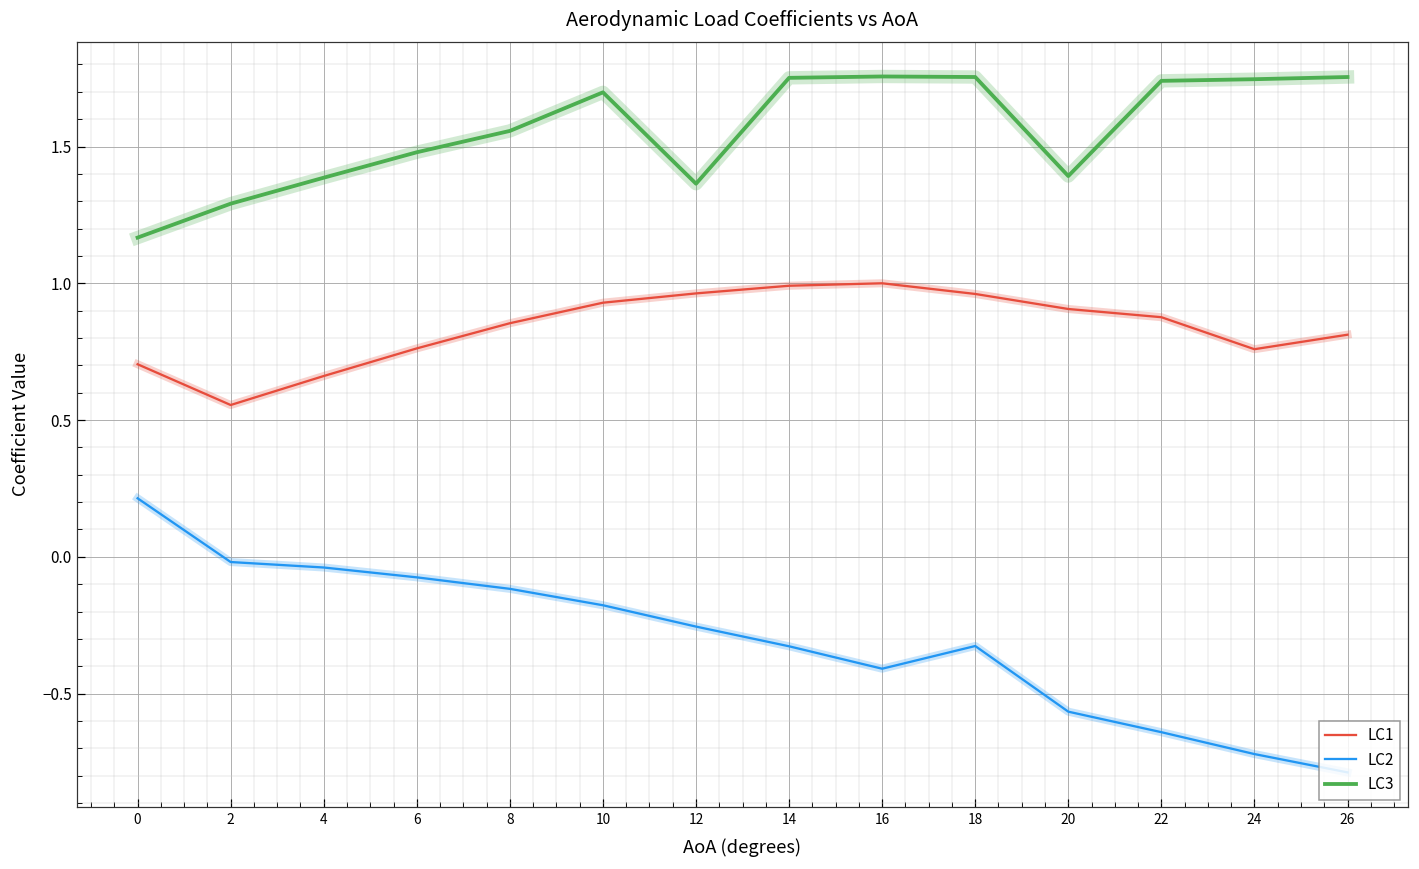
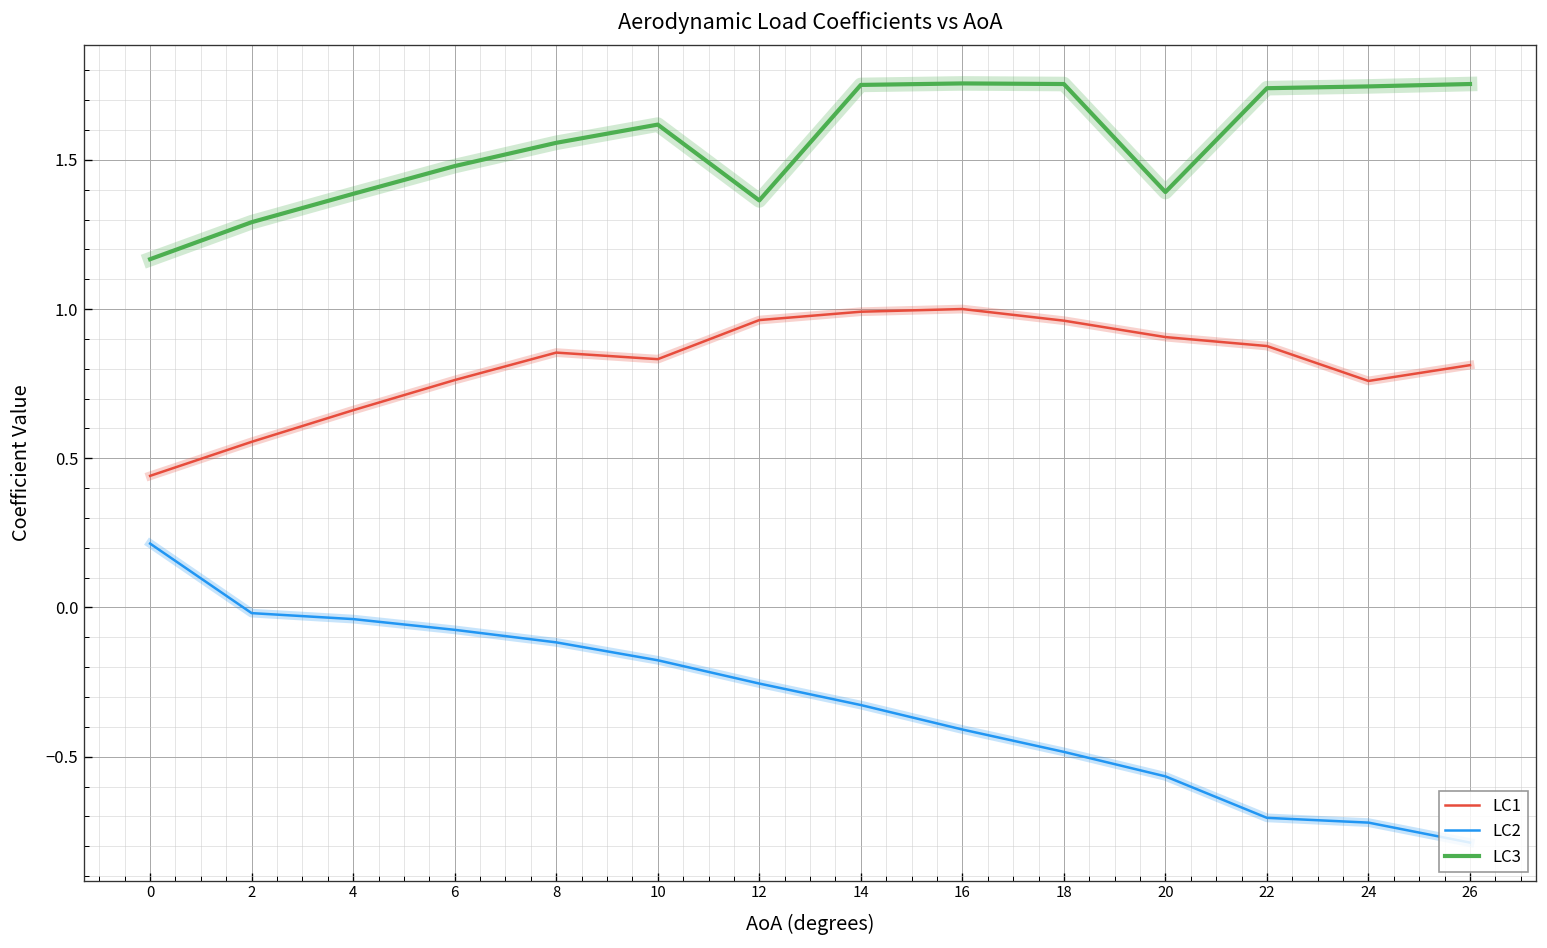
LC1, 0: 0.70 -> 0.44
LC1, 10: 0.93 -> 0.83
LC3, 10: 1.70 -> 1.62
LC2, 18: -0.33 -> -0.48
LC2, 22: -0.64 -> -0.71
